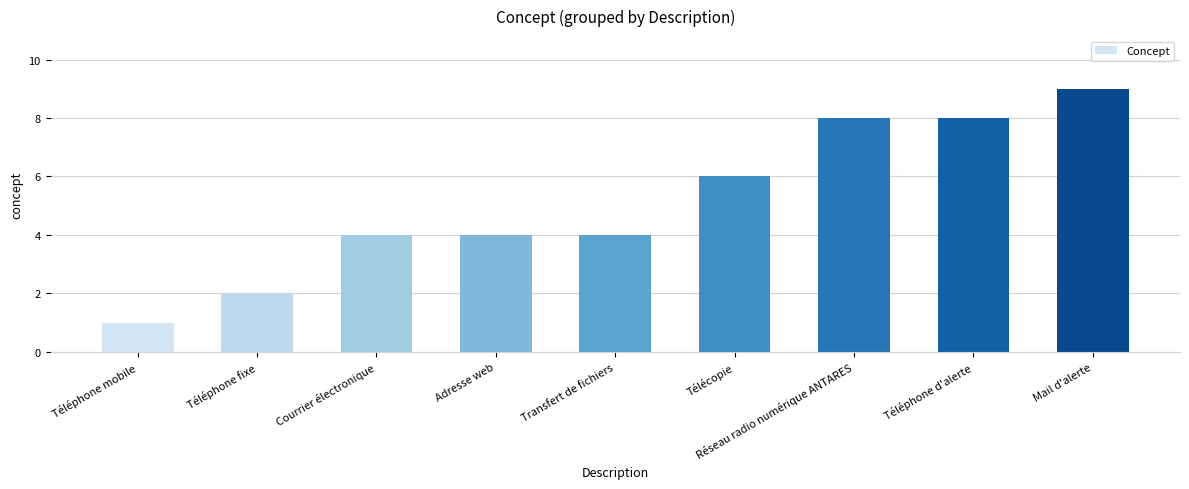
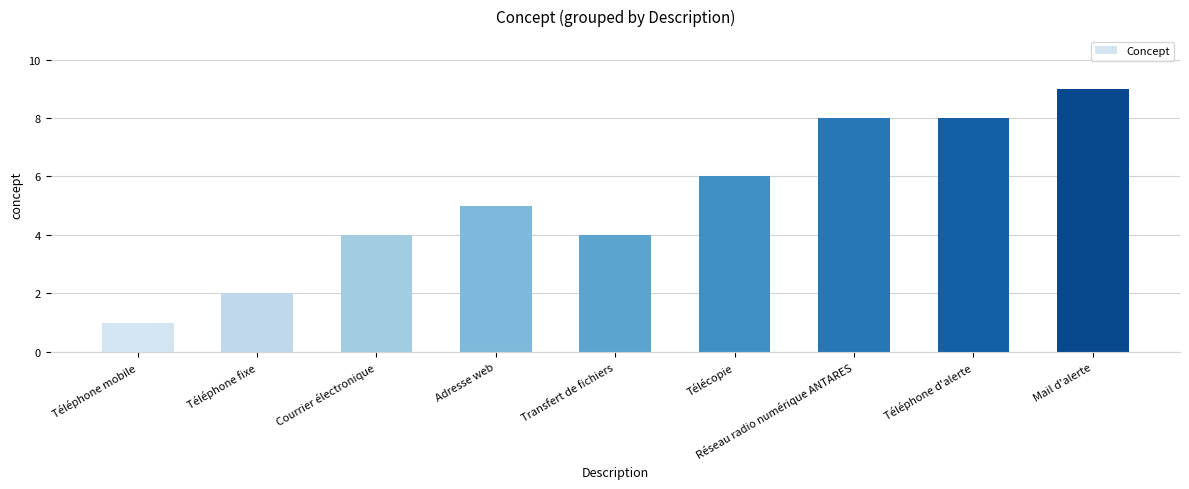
Adresse web: 4 -> 5
